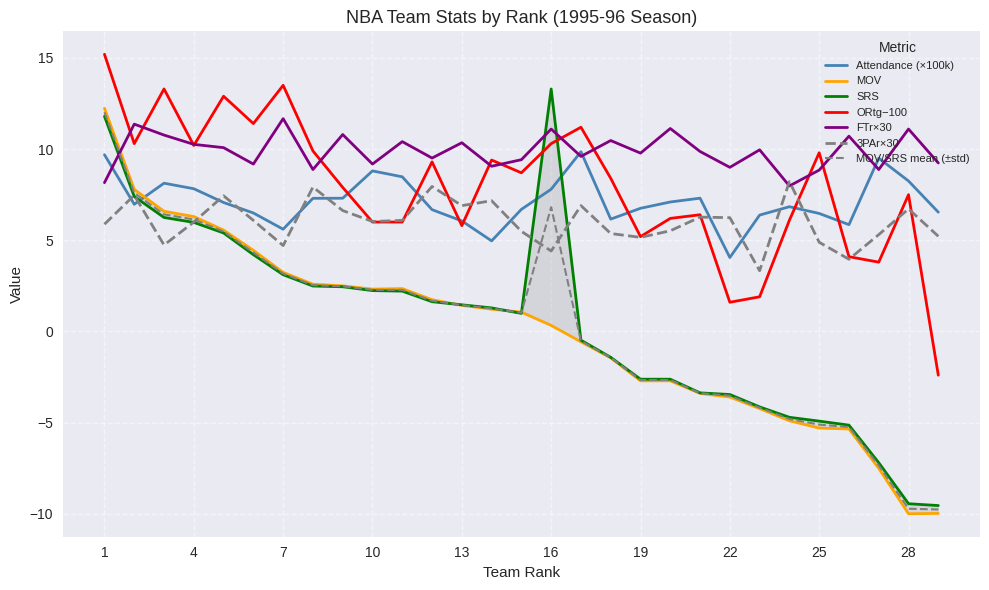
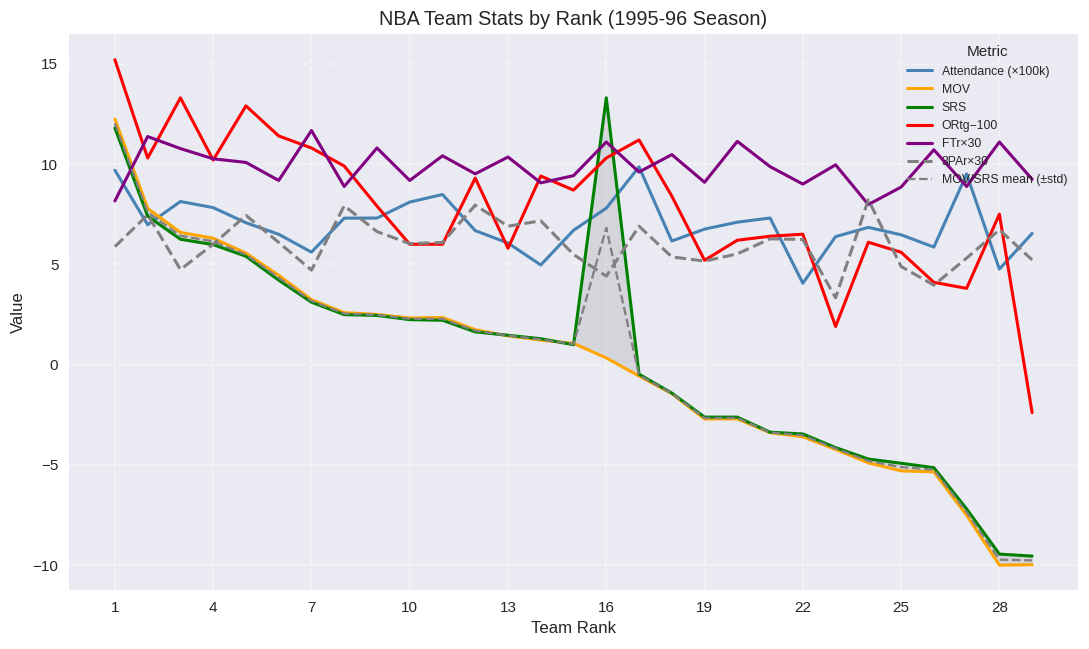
ORtg−100, 7: 13.5 -> 10.8
Attendance (×100k), 10: 8.8 -> 8.1
FTr×30, 19: 9.8 -> 9.1
ORtg−100, 22: 1.6 -> 6.5
ORtg−100, 25: 9.8 -> 5.6
Attendance (×100k), 28: 8.3 -> 4.8
